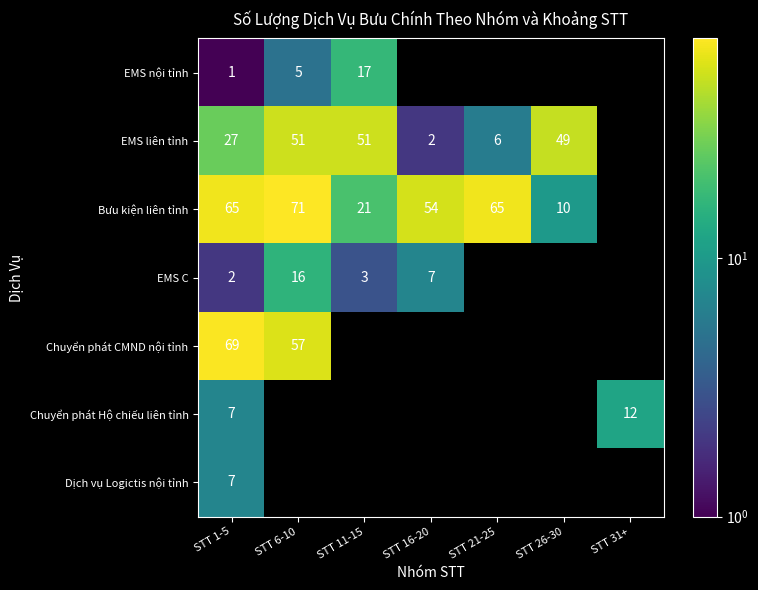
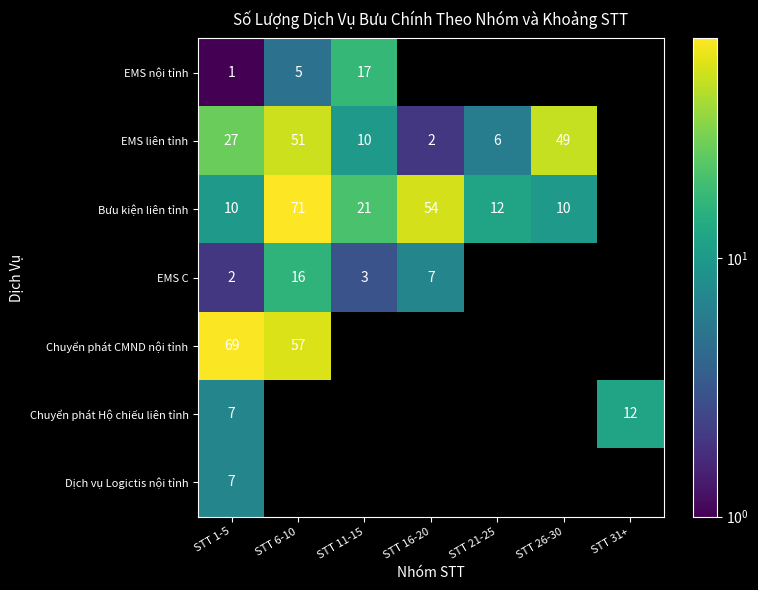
EMS liên tỉnh, STT 11-15: 51 -> 10
Bưu kiện liên tỉnh, STT 1-5: 65 -> 10
Bưu kiện liên tỉnh, STT 21-25: 65 -> 12
